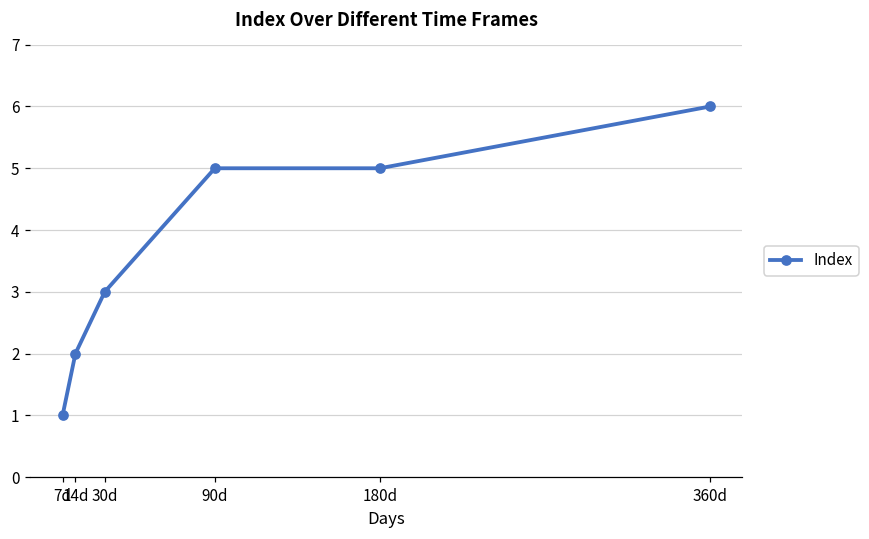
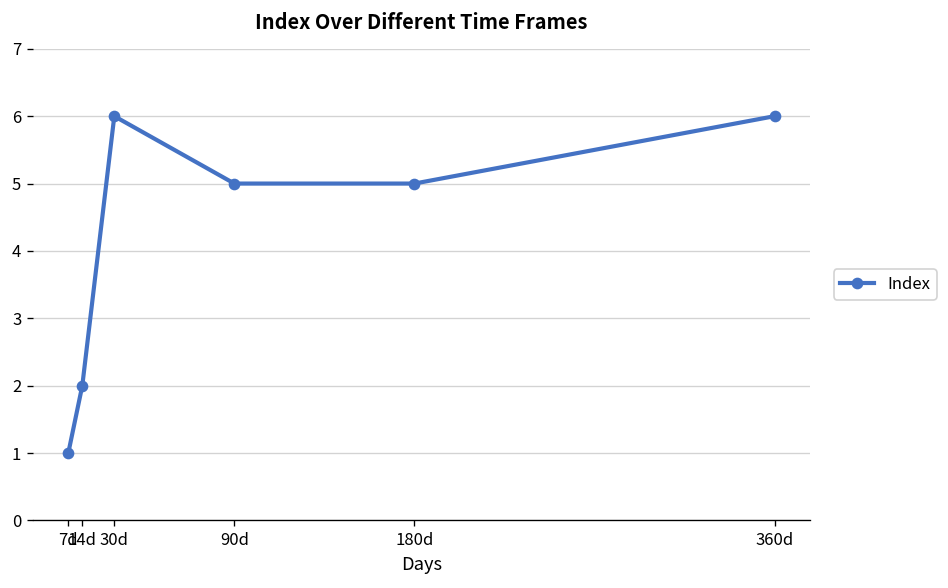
30d: 3 -> 6
